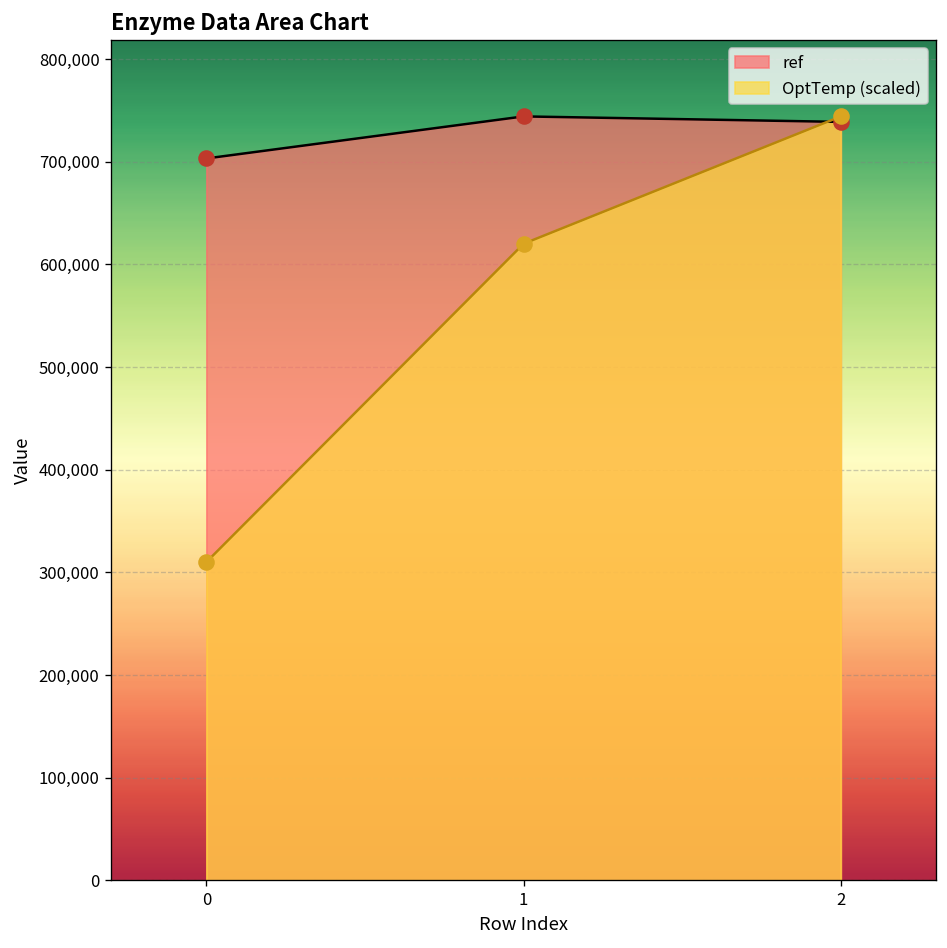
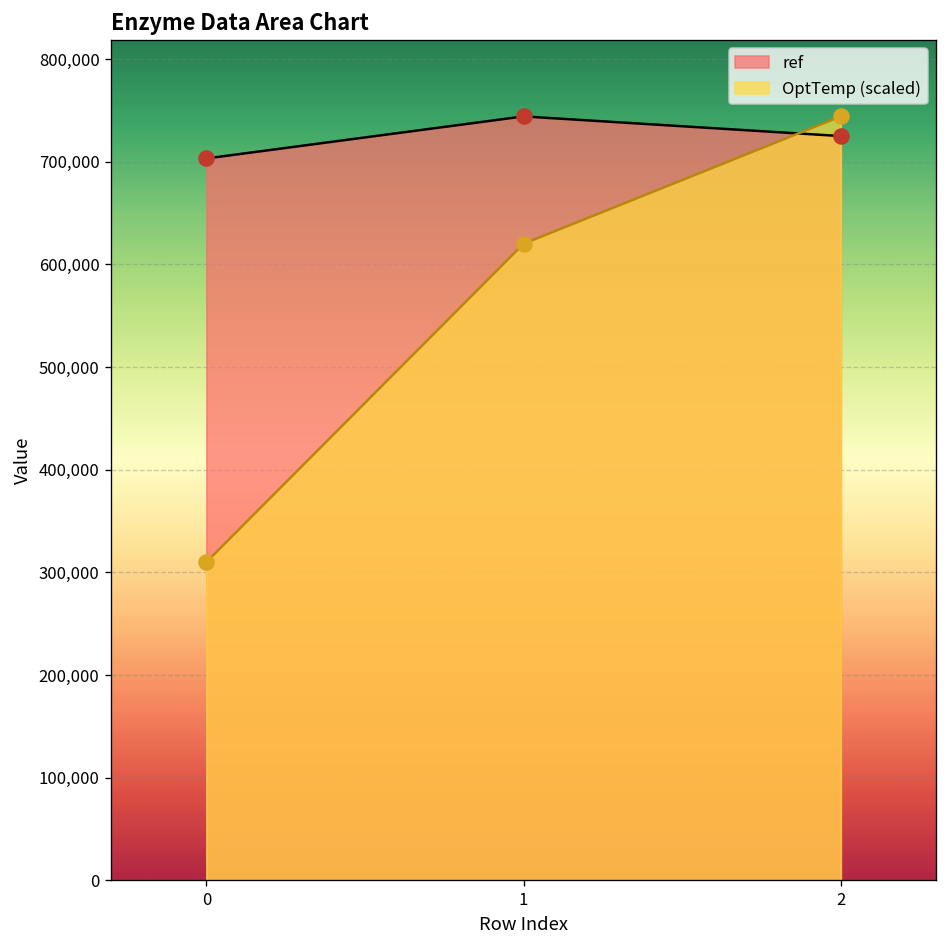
ref, 2: 740,000 -> 730,000
